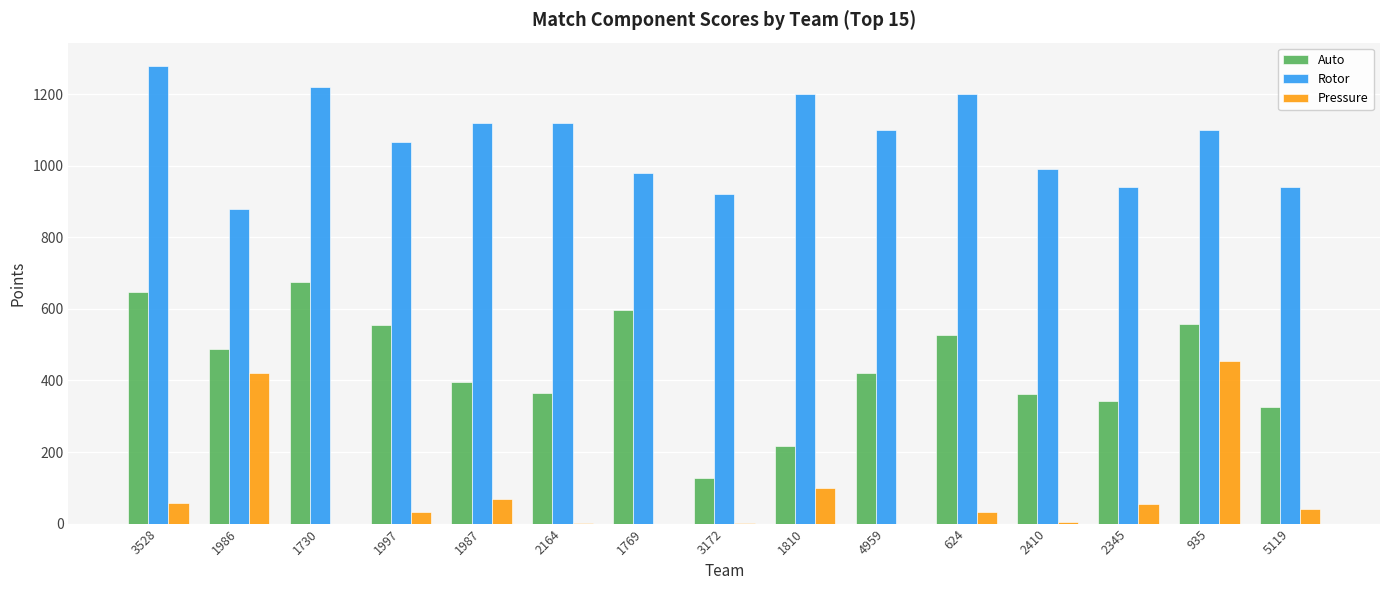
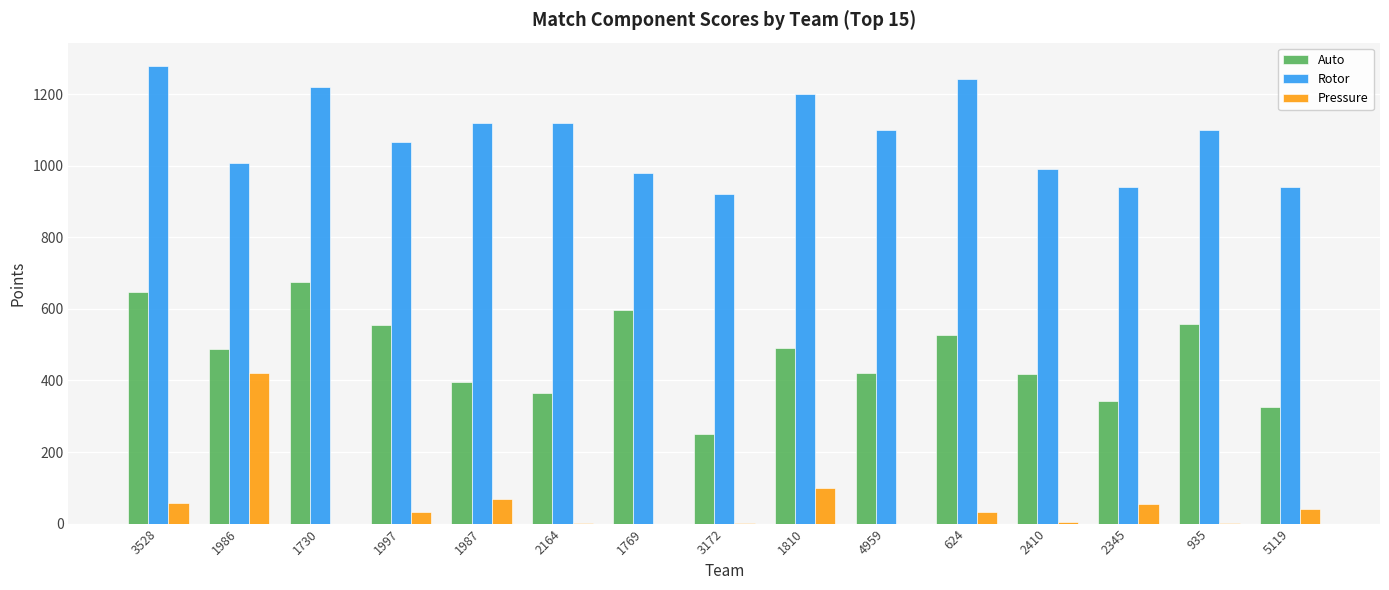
Rotor, 1986: 880 -> 1010
Auto, 3172: 130 -> 250
Auto, 1810: 220 -> 490
Rotor, 624: 1200 -> 1240
Auto, 2410: 360 -> 420
Pressure, 935: 450 -> 0
